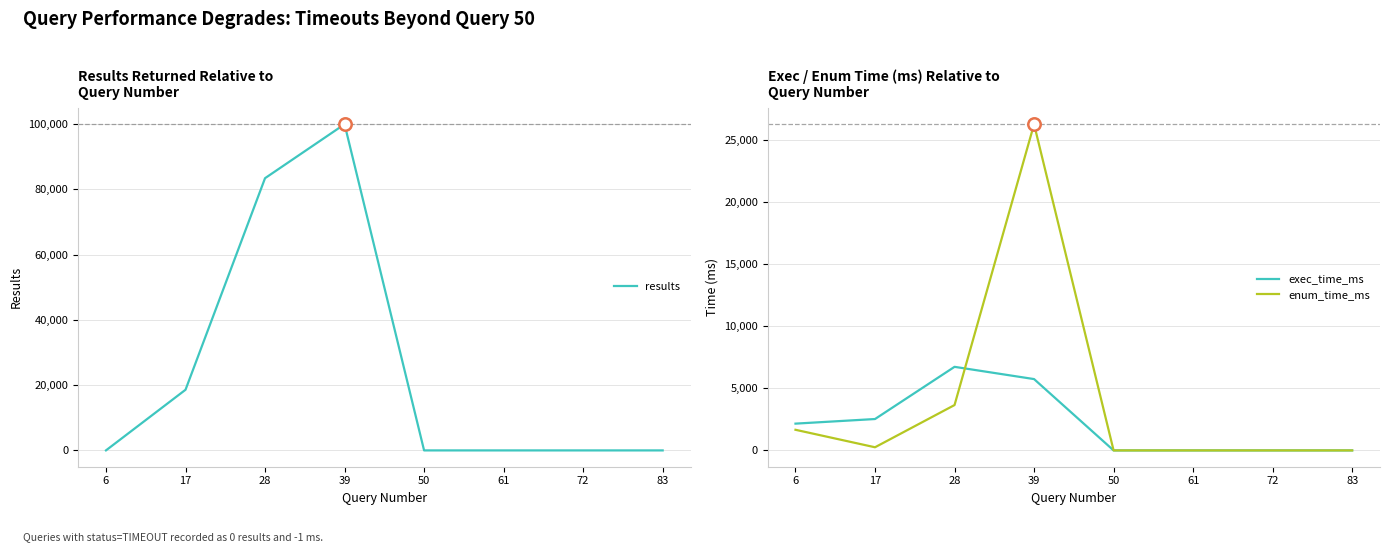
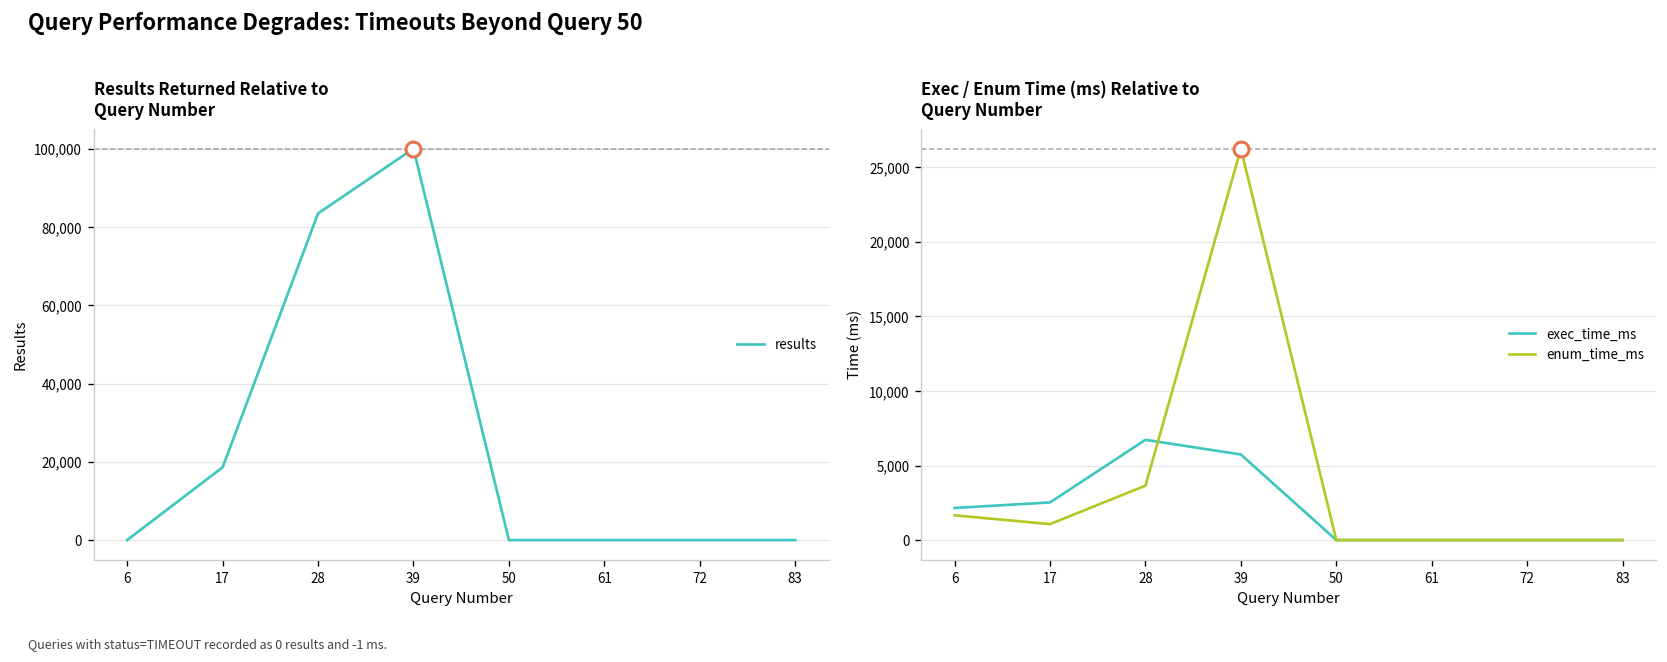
Exec / Enum Time (ms) Relative to Query Number, enum_time_ms, 17: 300 -> 1,100
